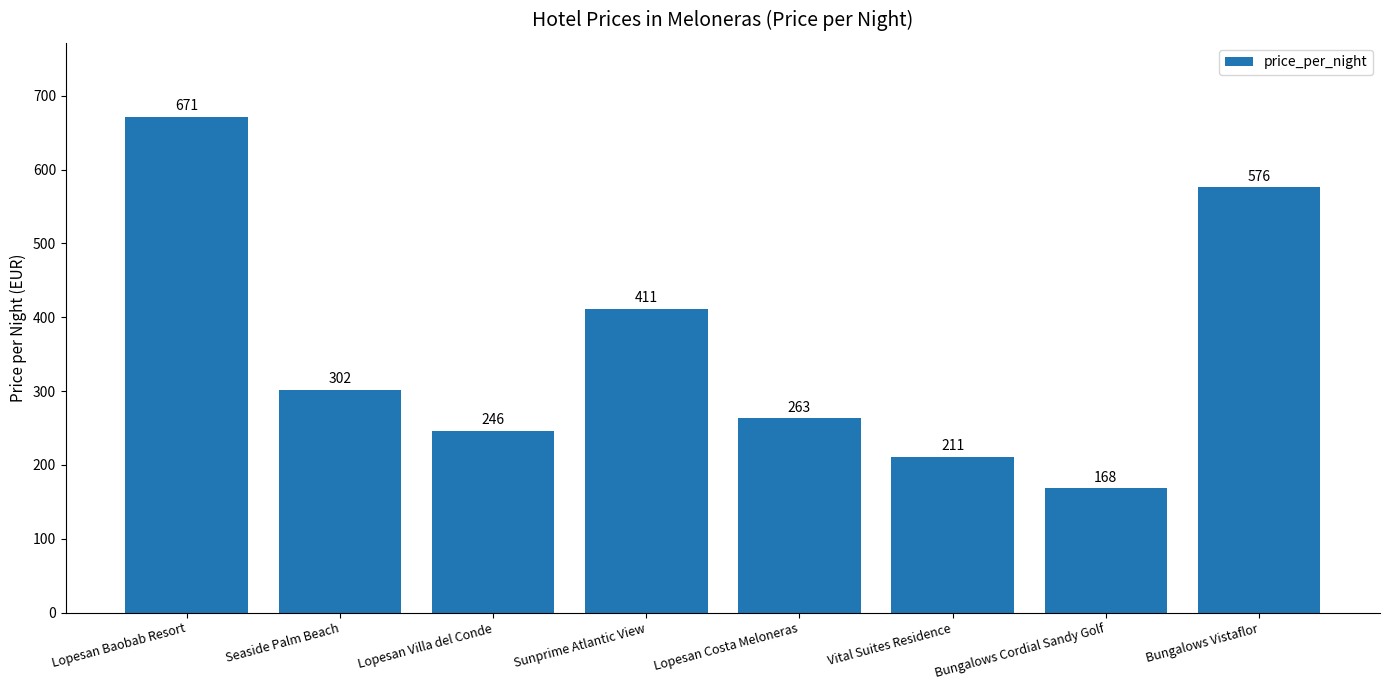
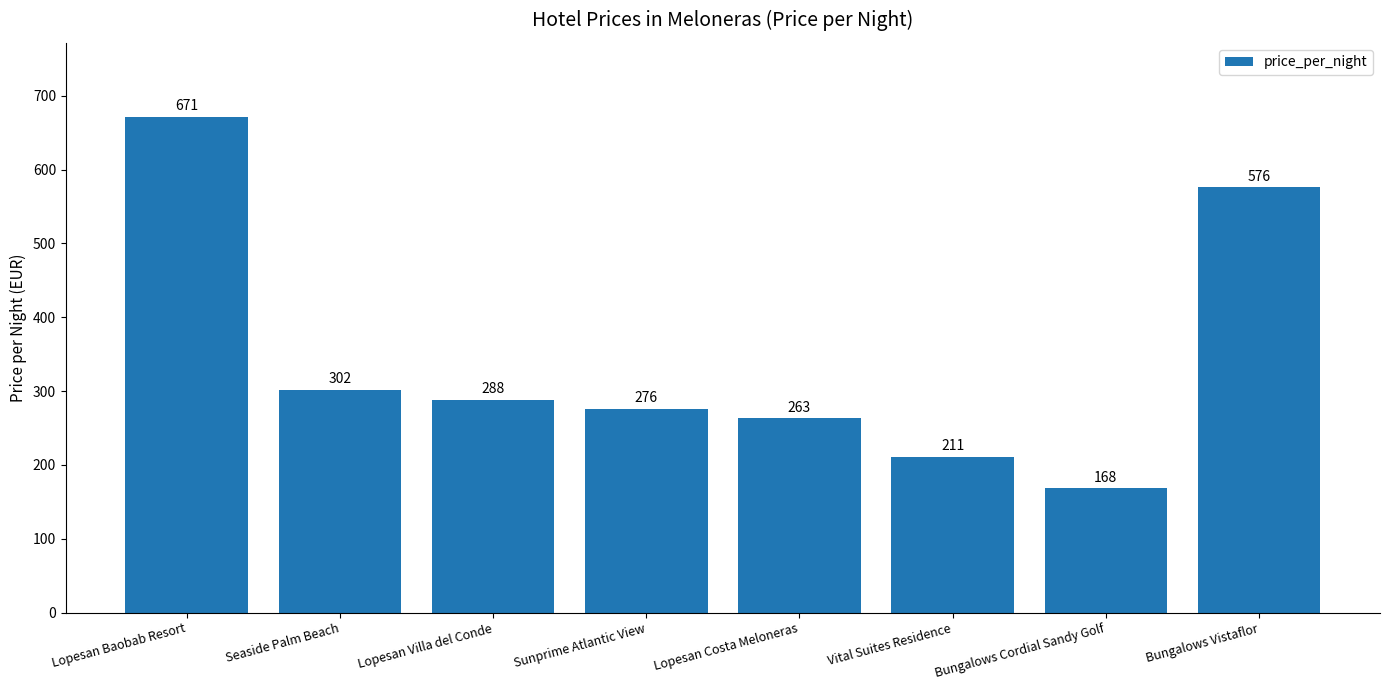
Lopesan Villa del Conde: 246 -> 288
Sunprime Atlantic View: 411 -> 276
